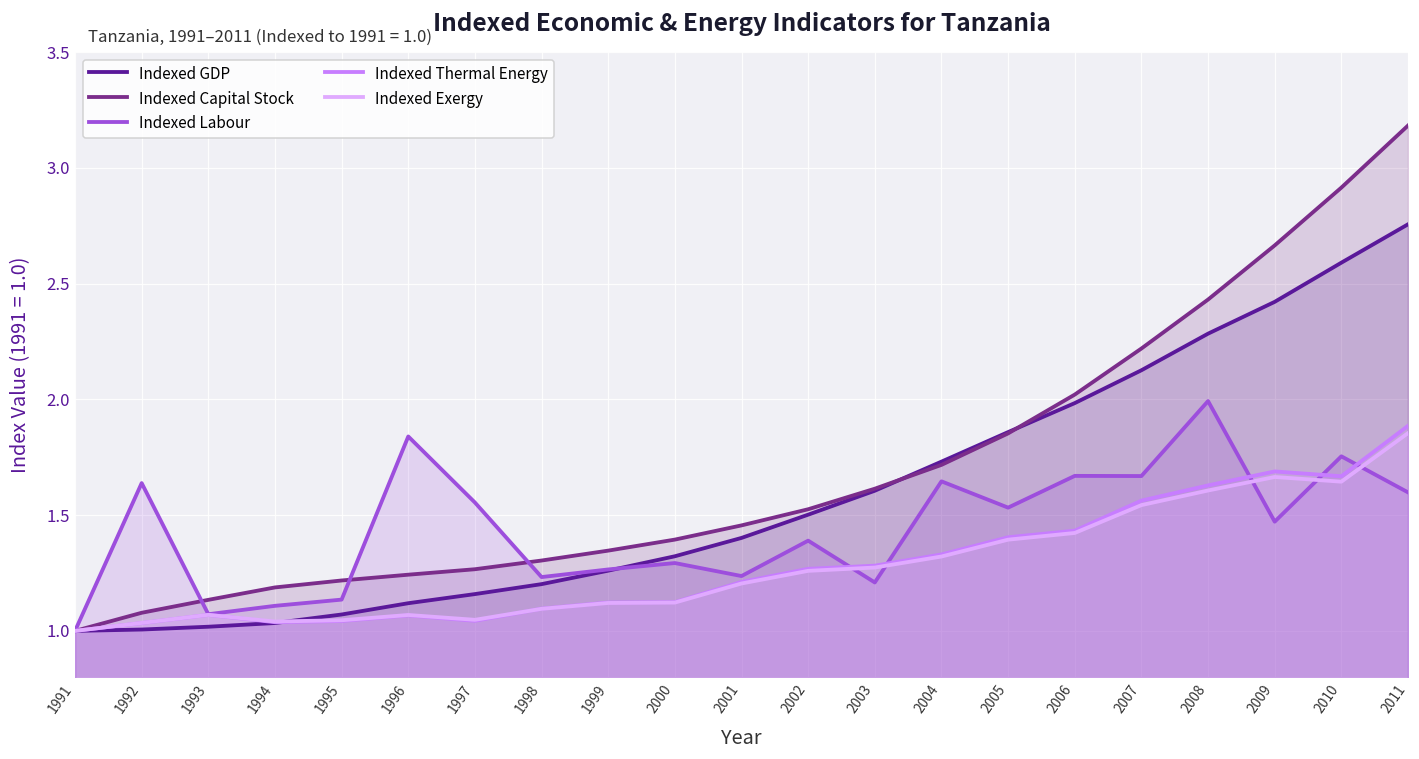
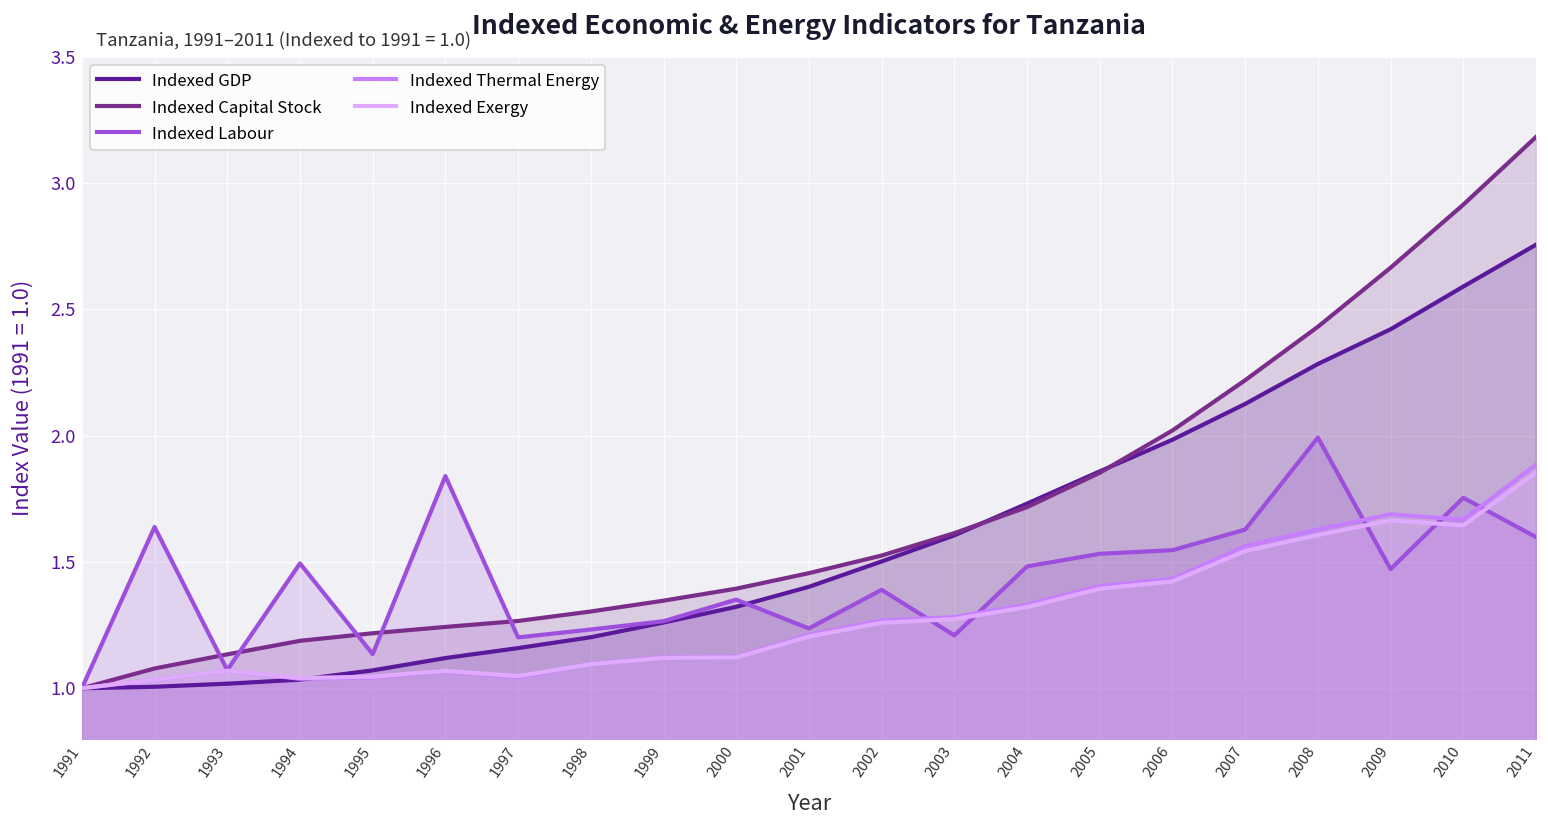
Indexed Labour, 1994: 1.11 -> 1.49
Indexed Labour, 1997: 1.55 -> 1.20
Indexed Labour, 2000: 1.29 -> 1.35
Indexed Labour, 2004: 1.65 -> 1.48
Indexed Labour, 2006: 1.67 -> 1.55
Indexed Labour, 2007: 1.67 -> 1.63
